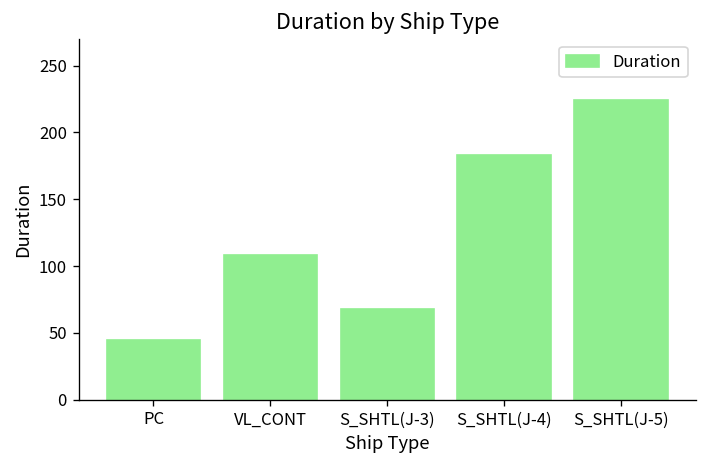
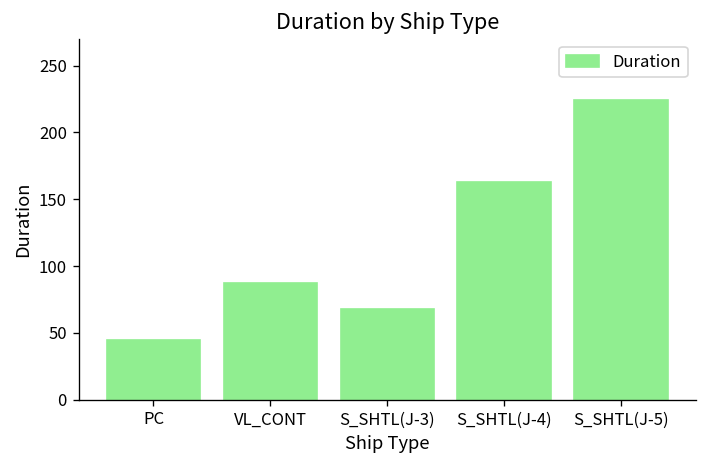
VL_CONT: 108 -> 87
S_SHTL(J-4): 183 -> 163
